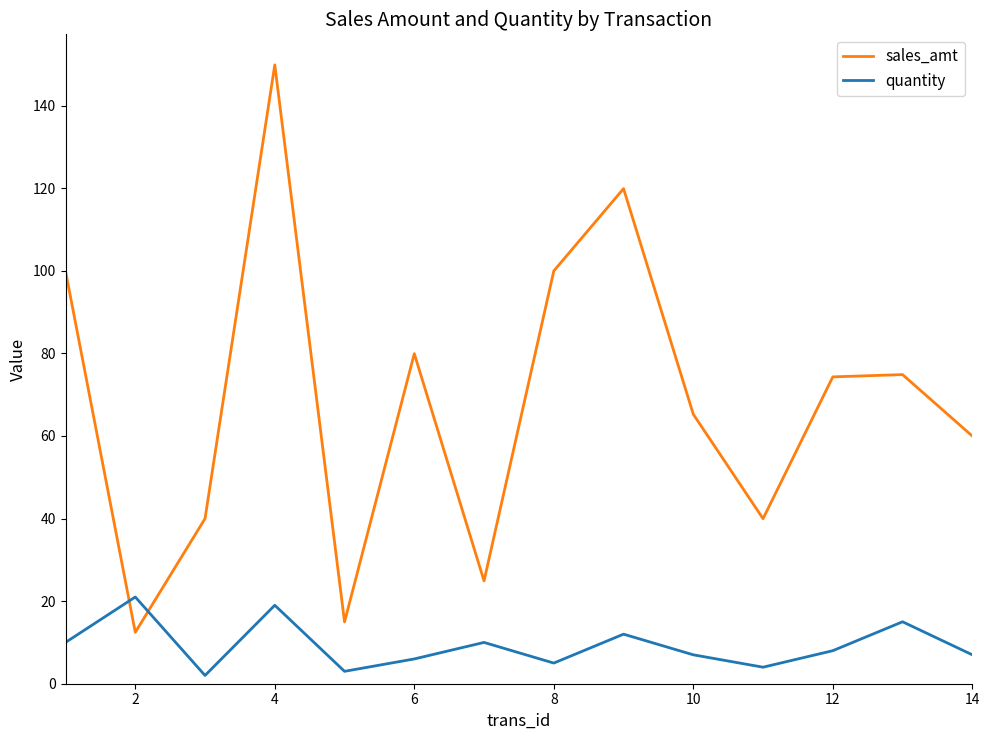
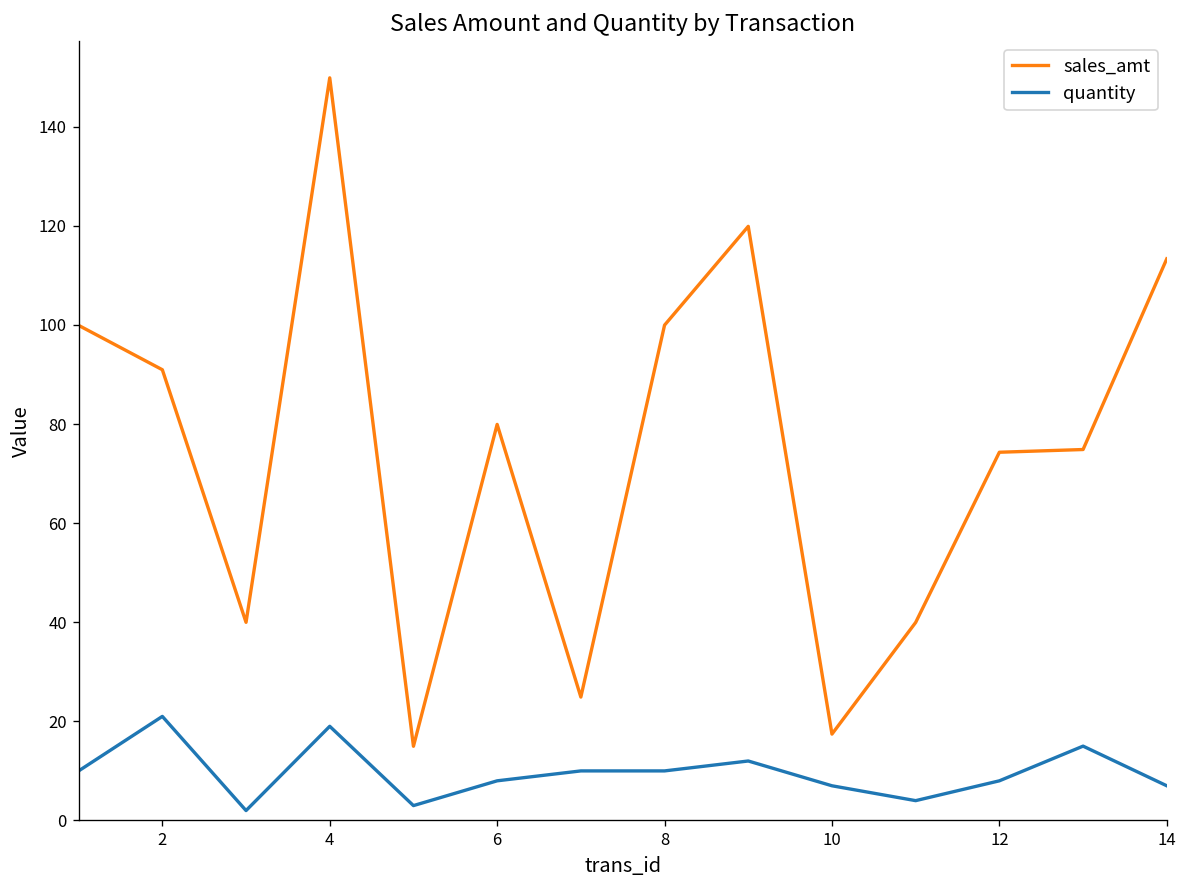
sales_amt, 2: 12 -> 91
quantity, 6: 6 -> 8
quantity, 8: 5 -> 10
sales_amt, 10: 65 -> 17
sales_amt, 14: 60 -> 113
